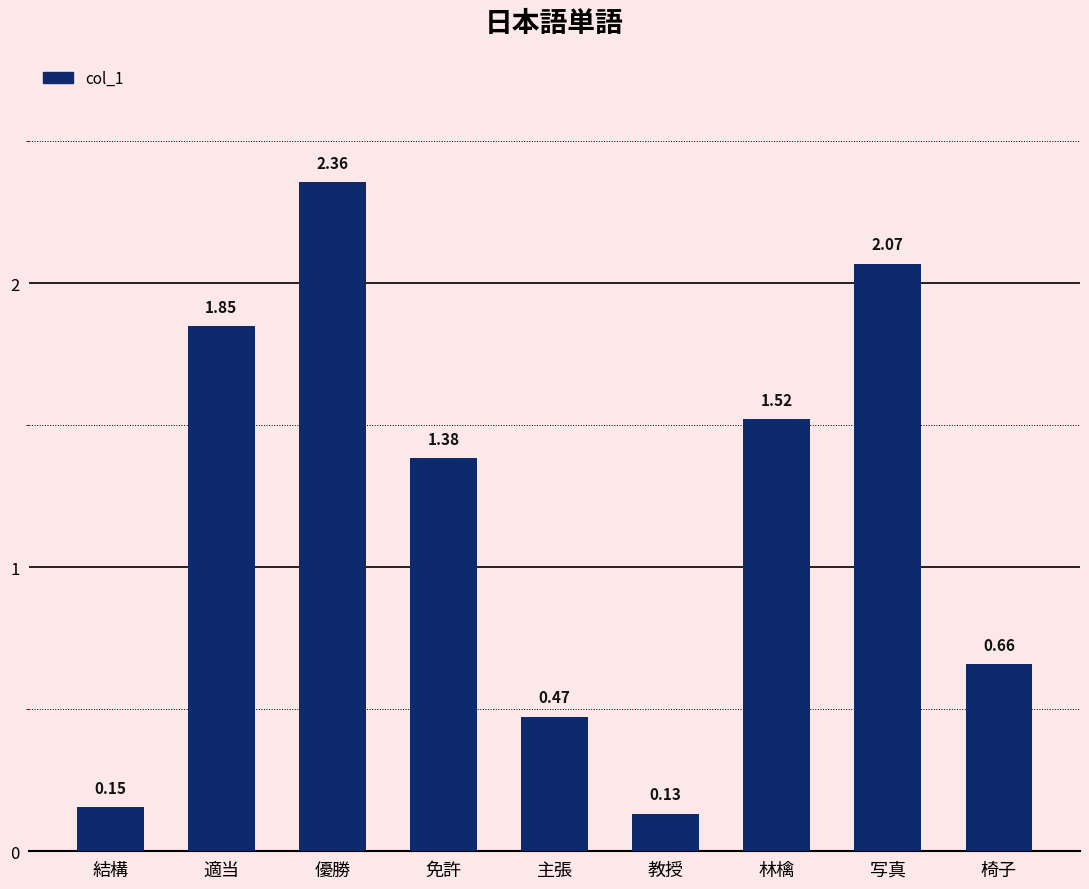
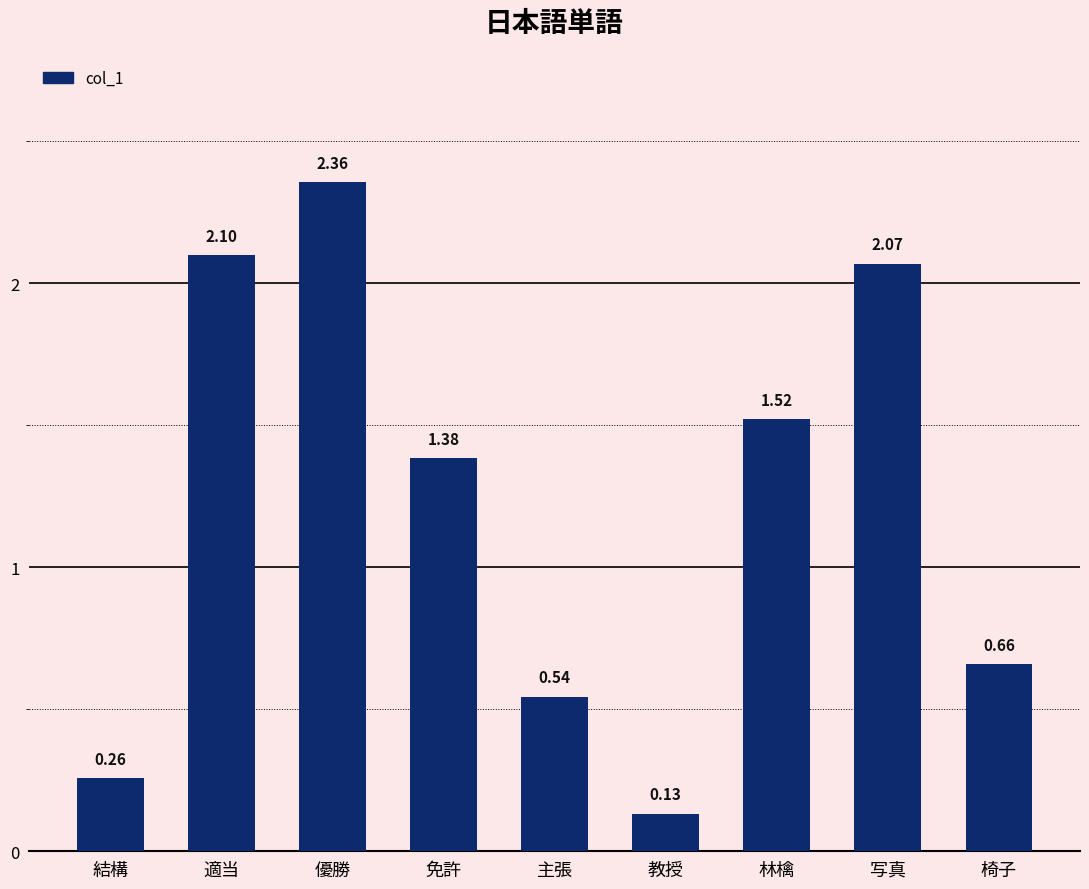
結構: 0.15 -> 0.26
適当: 1.85 -> 2.10
主張: 0.47 -> 0.54
